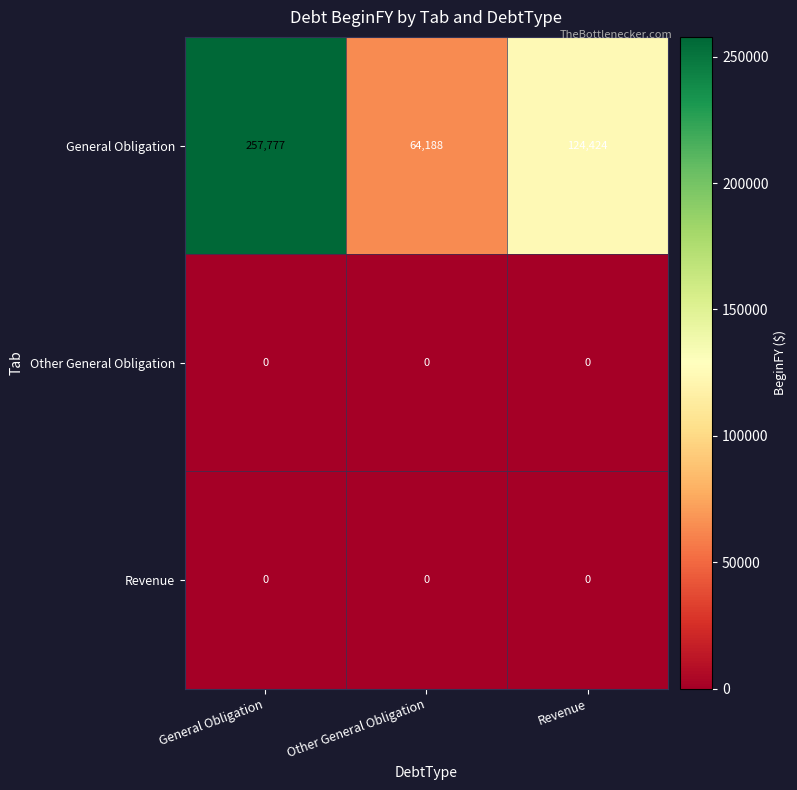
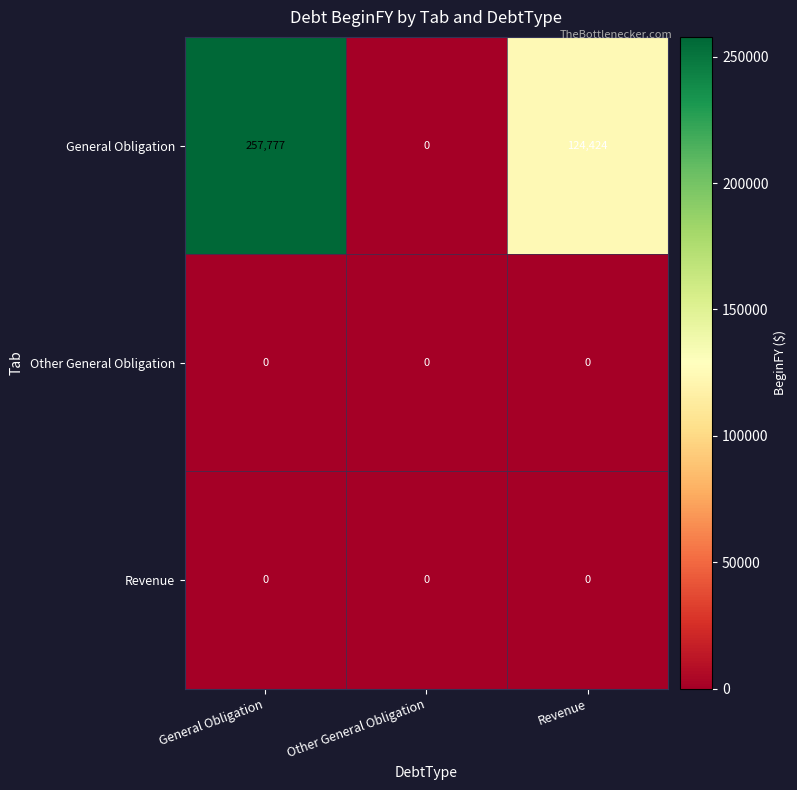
General Obligation, Other General Obligation: 64,188 -> 0
